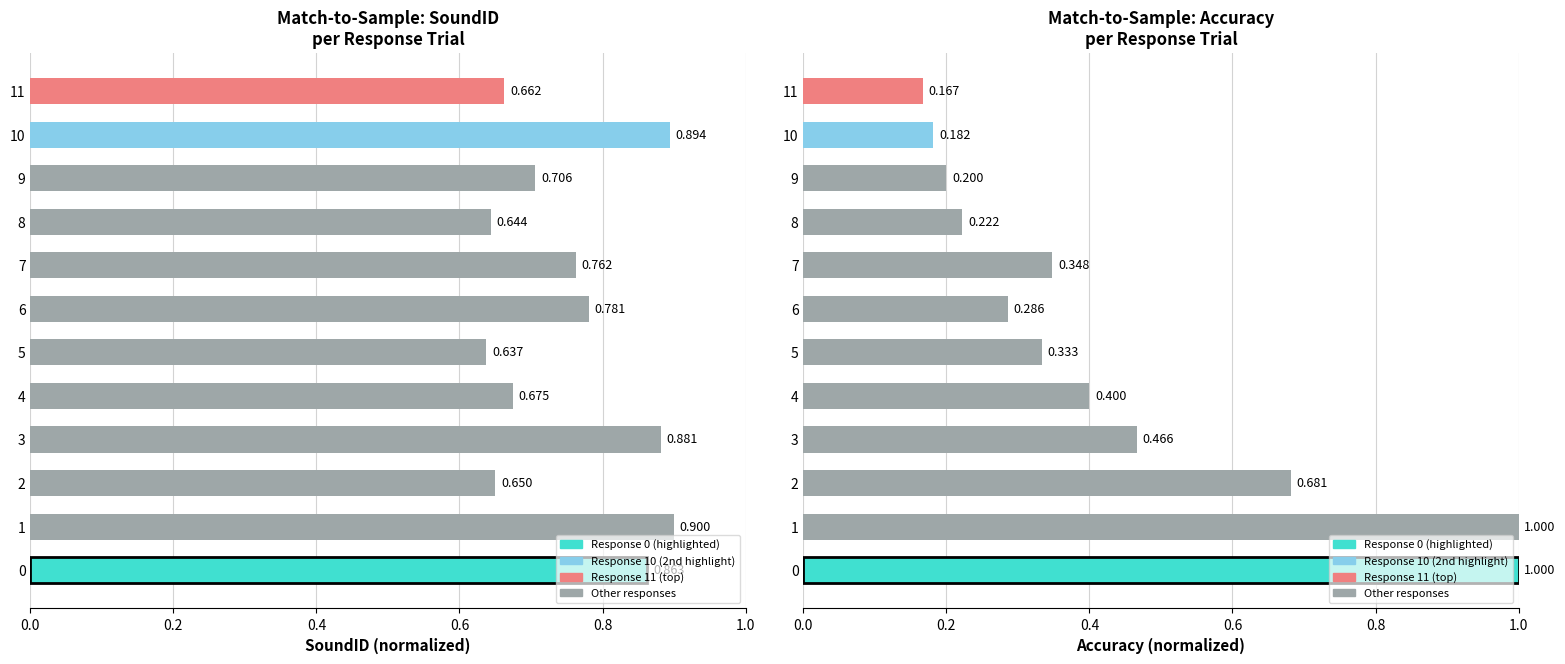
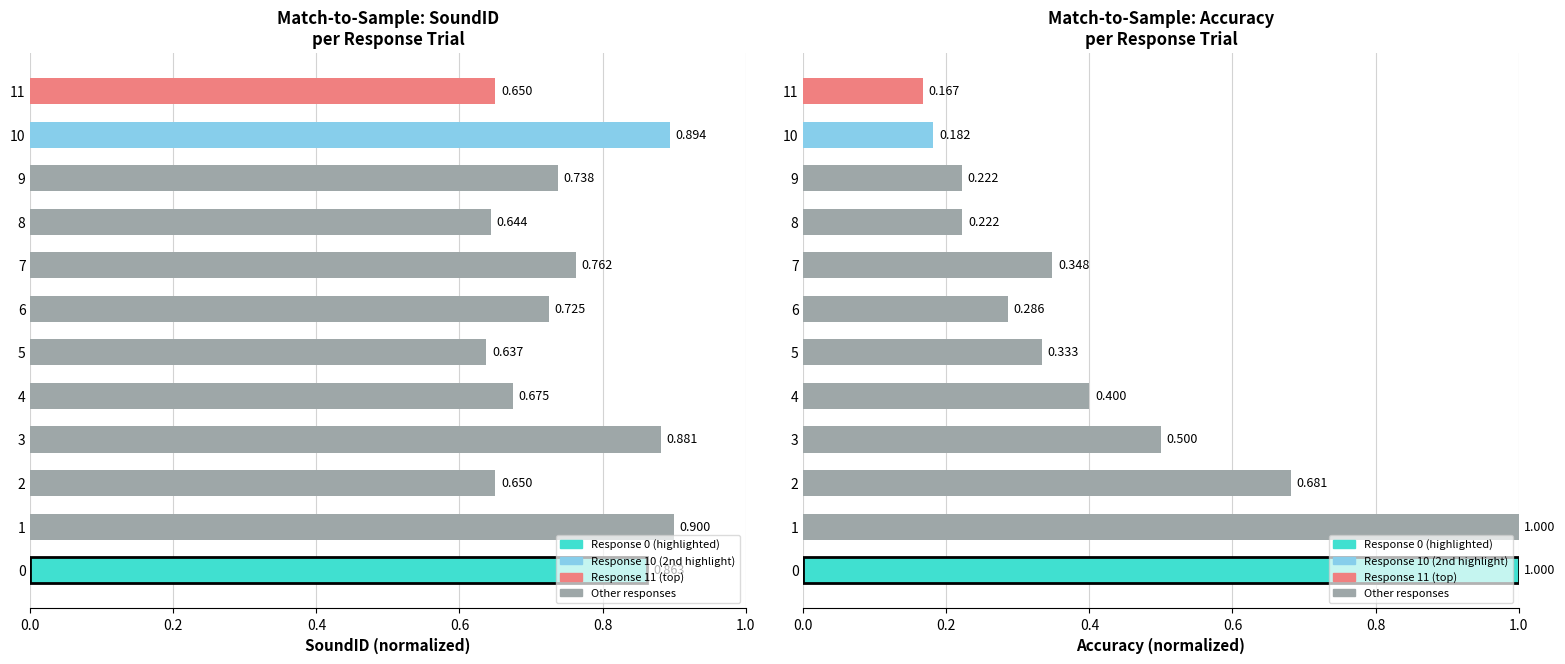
Match-to-Sample: SoundID per Response Trial, 11: 0.662 -> 0.650
Match-to-Sample: SoundID per Response Trial, 9: 0.706 -> 0.738
Match-to-Sample: SoundID per Response Trial, 6: 0.781 -> 0.725
Match-to-Sample: Accuracy per Response Trial, 9: 0.200 -> 0.222
Match-to-Sample: Accuracy per Response Trial, 3: 0.466 -> 0.500
